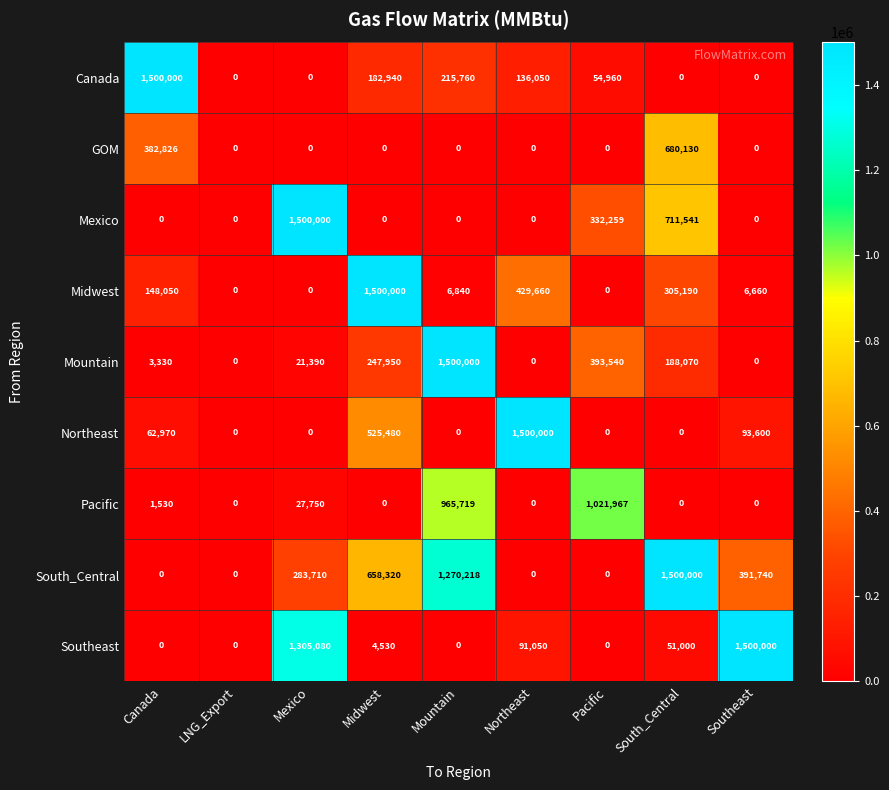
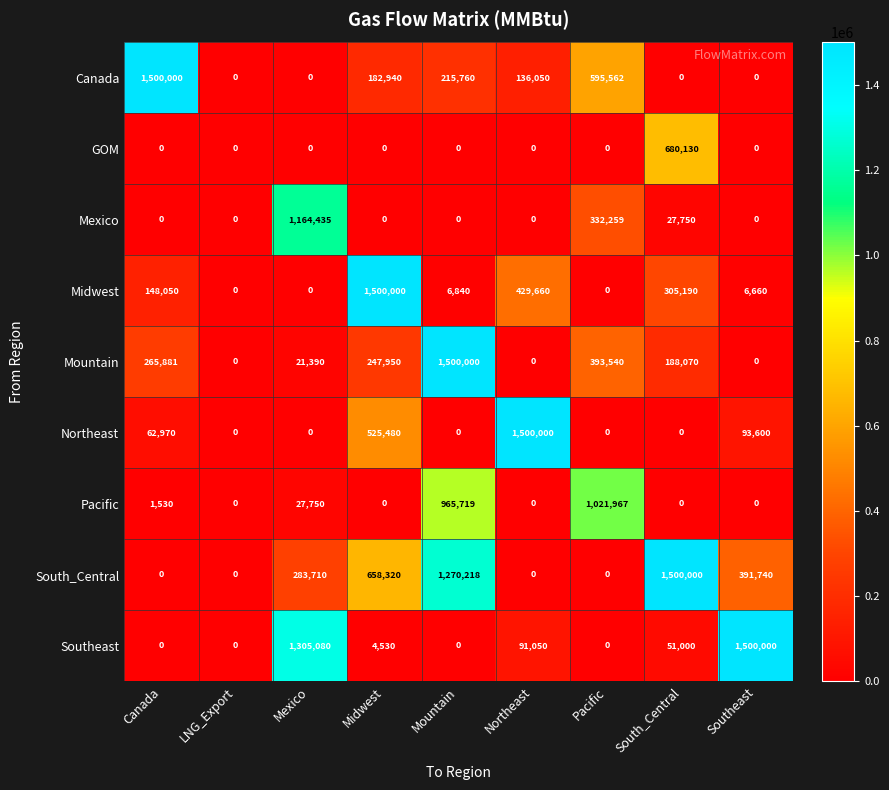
Canada, Pacific: 54,960 -> 595,562
GOM, Canada: 382,826 -> 0
Mexico, Mexico: 1,500,000 -> 1,164,435
Mexico, South_Central: 711,541 -> 27,750
Mountain, Canada: 3,330 -> 265,881
